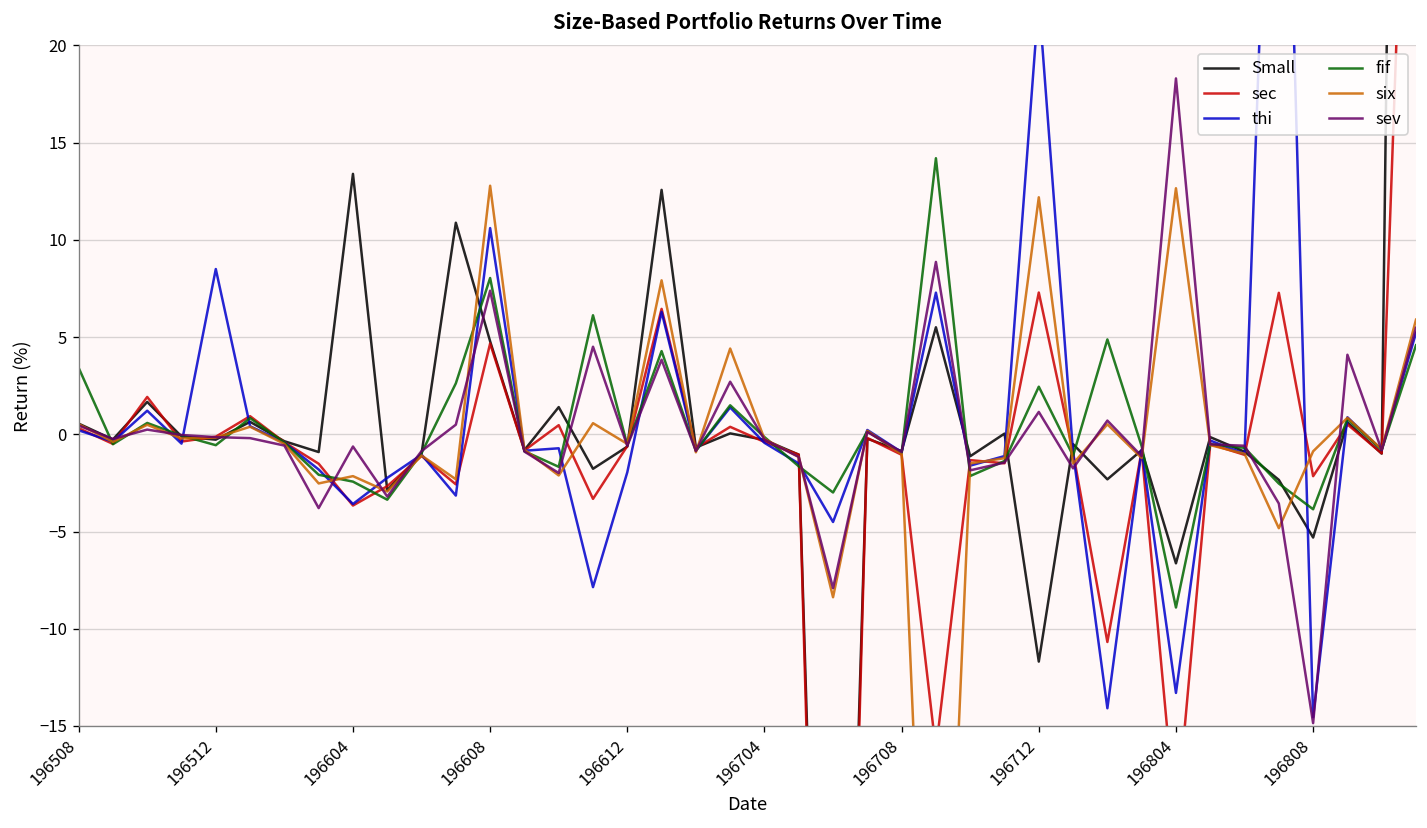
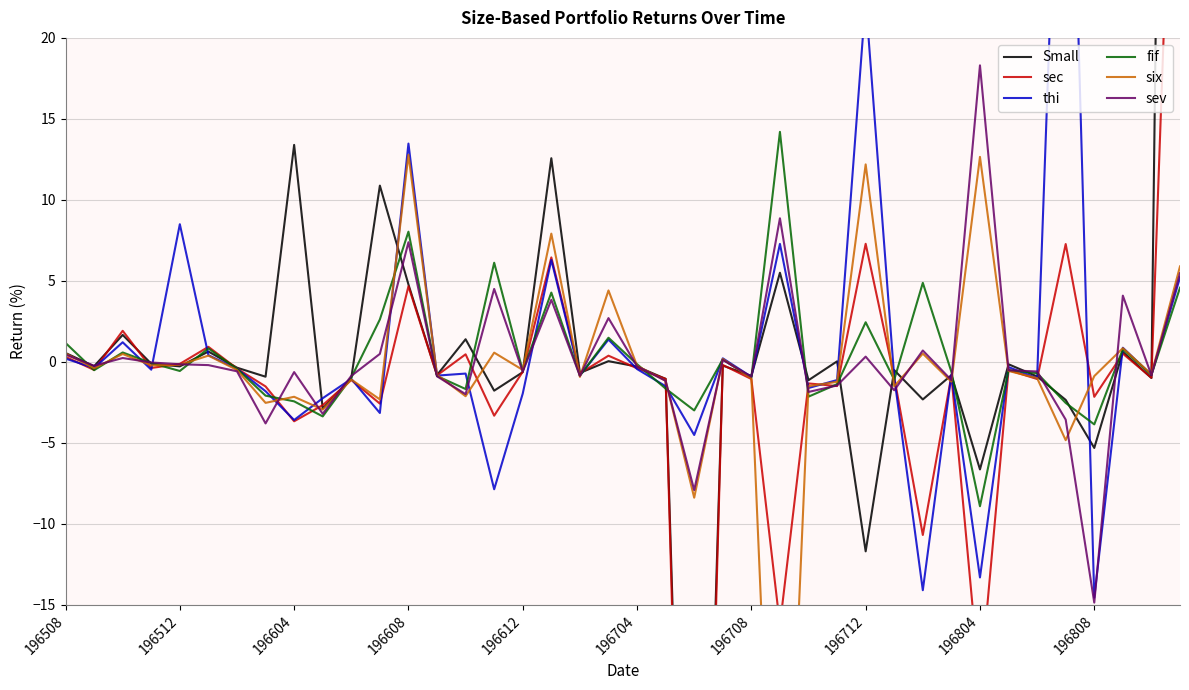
fif, 196508: 3.4 -> 1.2
thi, 196608: 10.6 -> 13.5
sev, 196712: 1.2 -> 0.3
